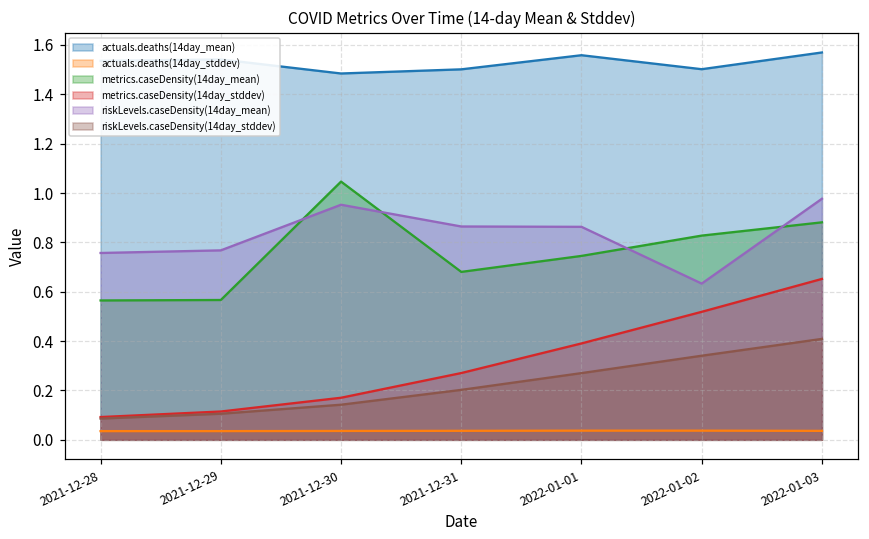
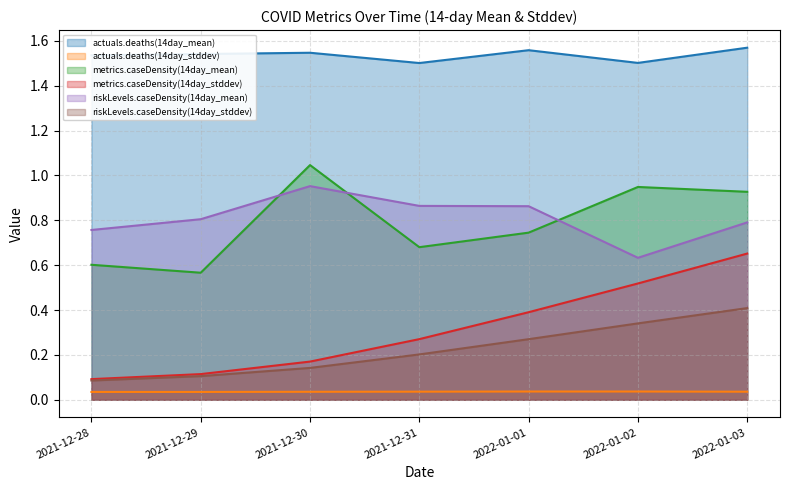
metrics.caseDensity(14day_mean), 2021-12-28: 0.56 -> 0.60
riskLevels.caseDensity(14day_mean), 2021-12-29: 0.77 -> 0.81
actuals.deaths(14day_mean), 2021-12-30: 1.48 -> 1.55
metrics.caseDensity(14day_mean), 2022-01-02: 0.83 -> 0.95
metrics.caseDensity(14day_mean), 2022-01-03: 0.88 -> 0.93
riskLevels.caseDensity(14day_mean), 2022-01-03: 0.98 -> 0.79
